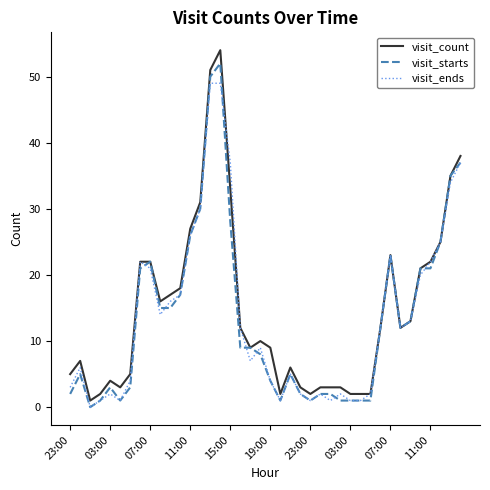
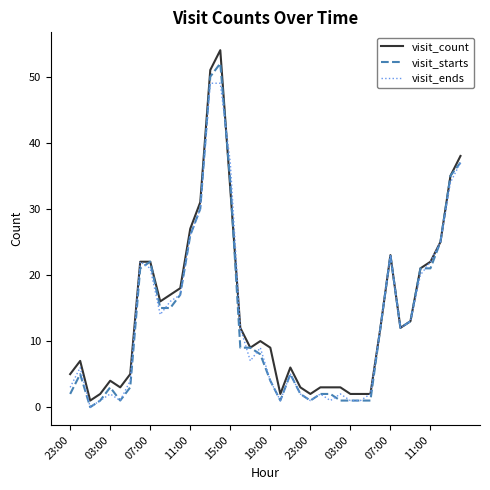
visit_starts, 15:00: 28 -> 34
